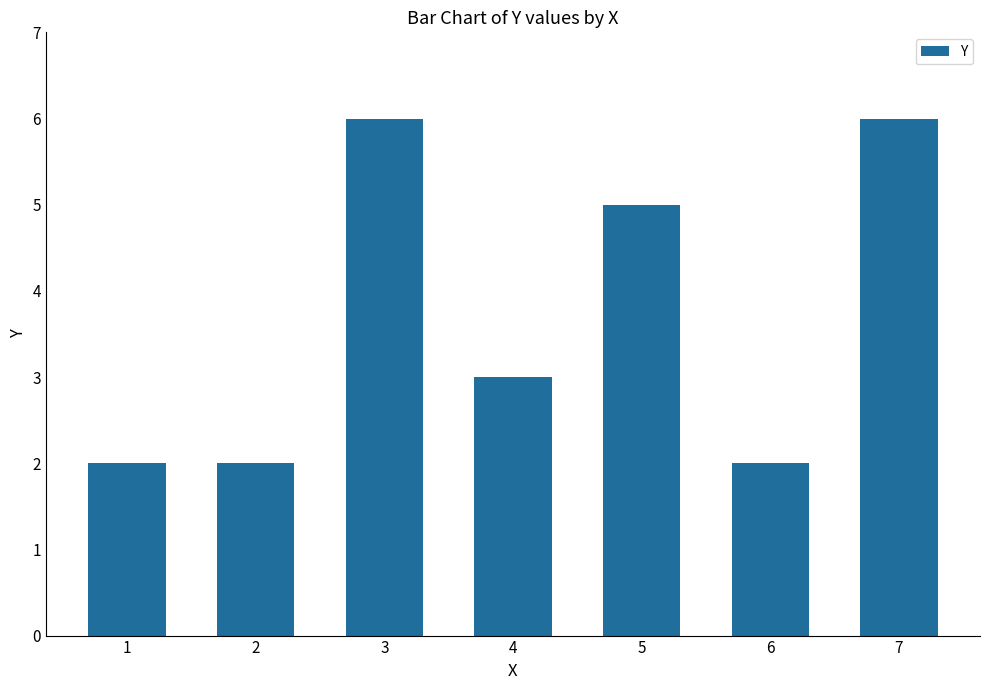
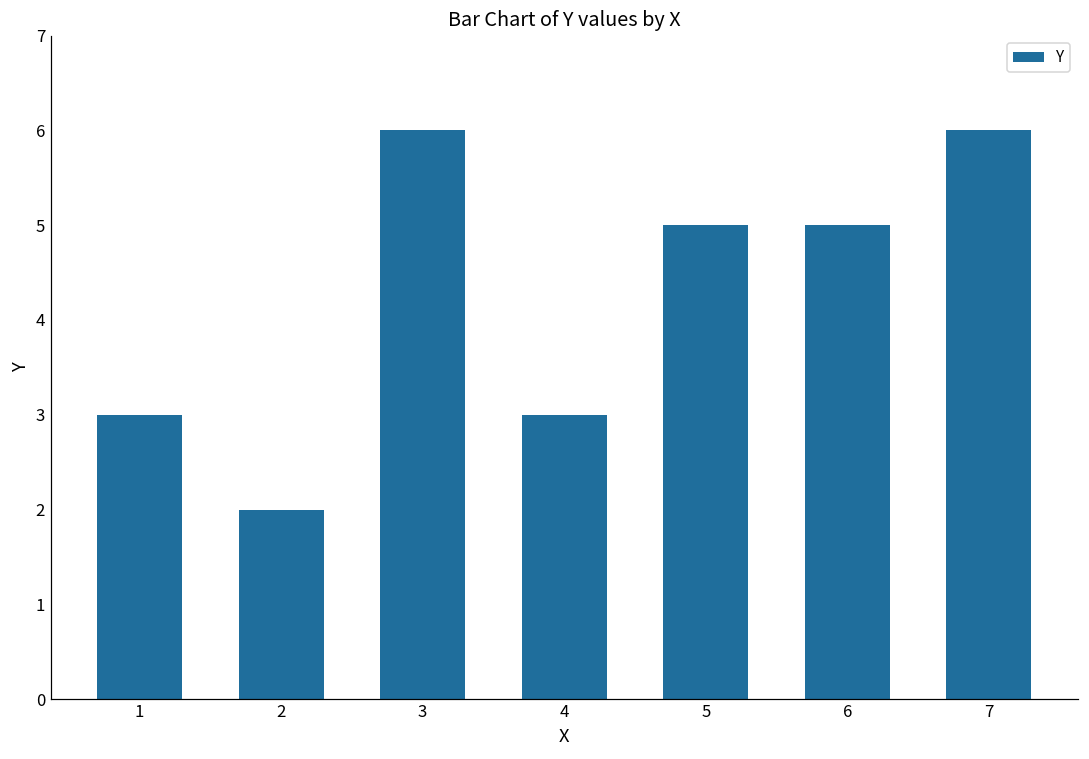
1: 2 -> 3
6: 2 -> 5
